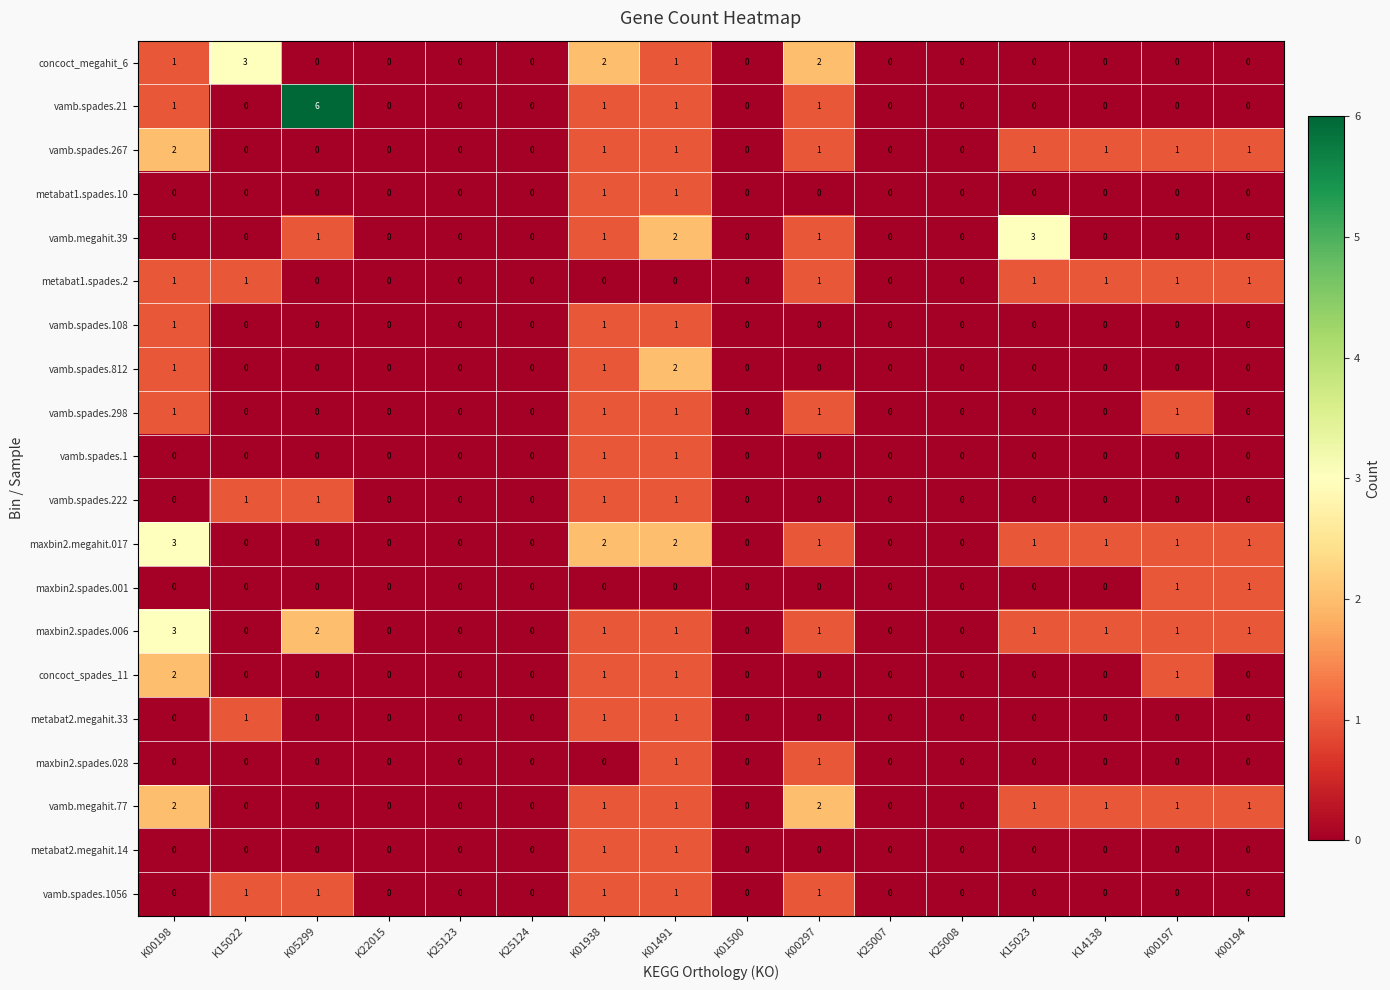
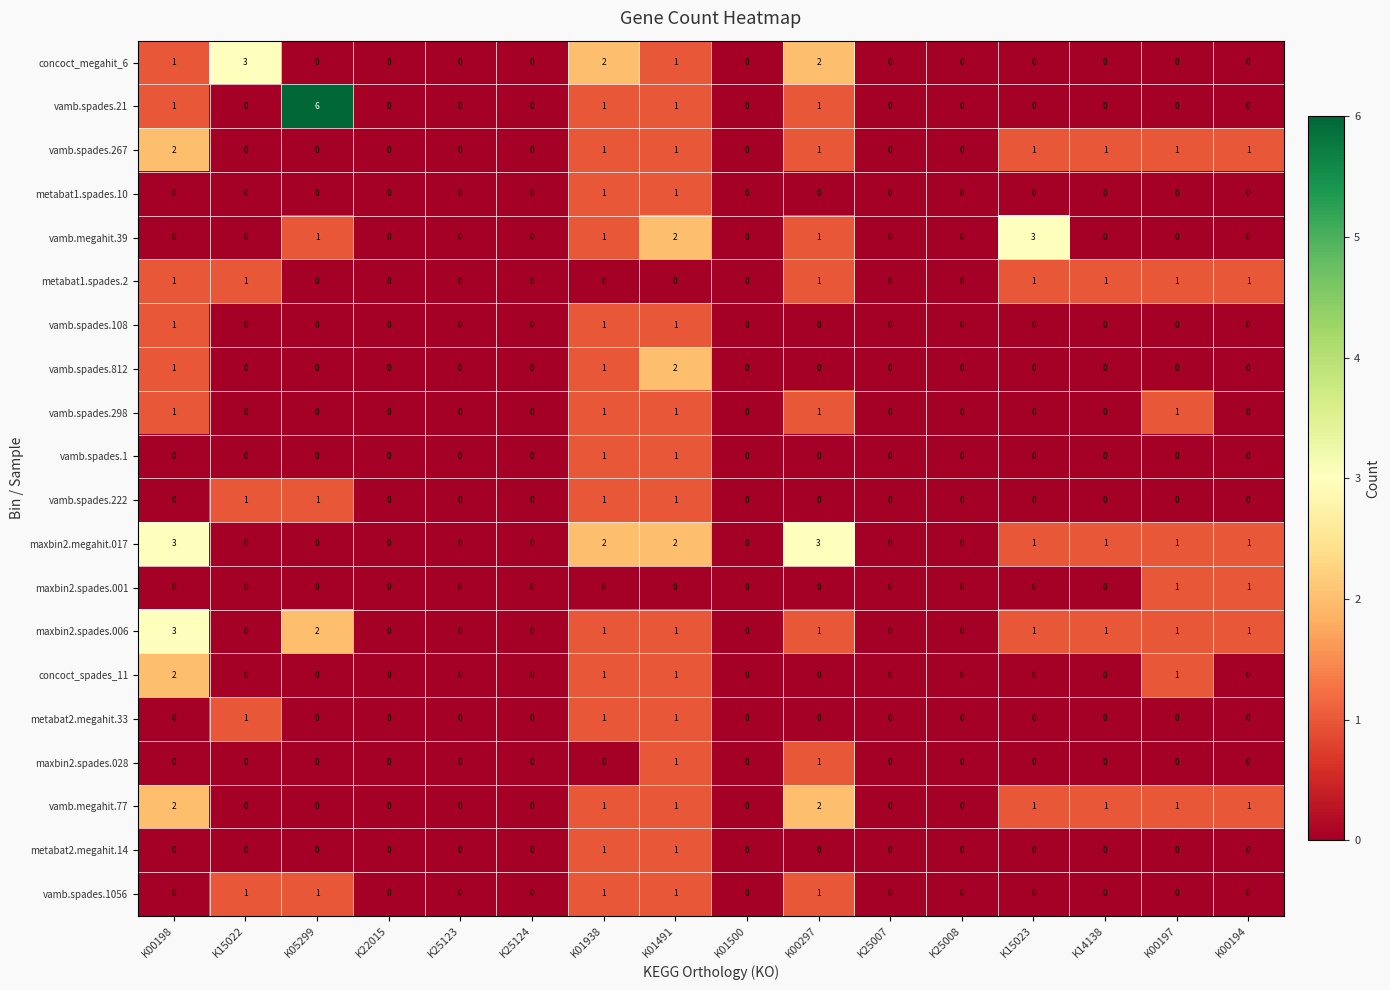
maxbin2.megahit.017, K00297: 1 -> 3
